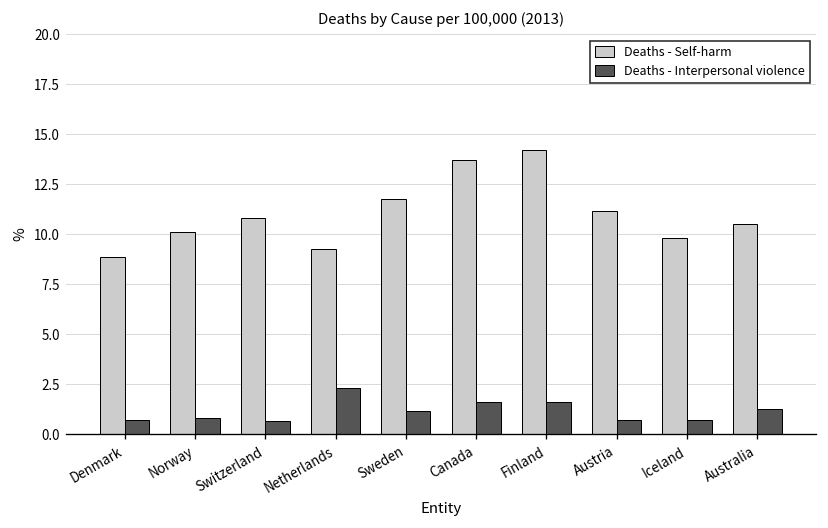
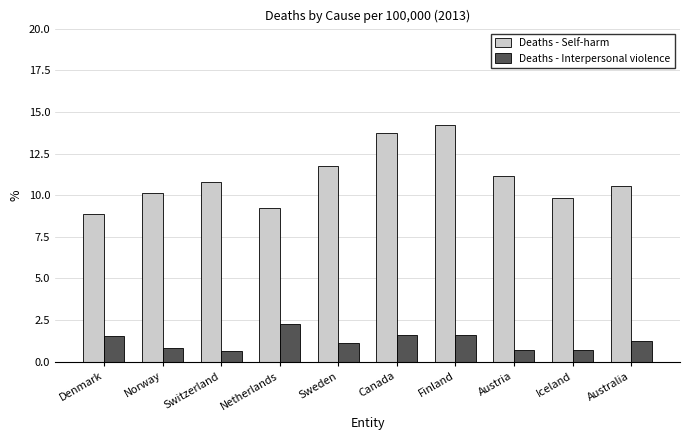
Deaths - Interpersonal violence, Denmark: 0.7 -> 1.6
